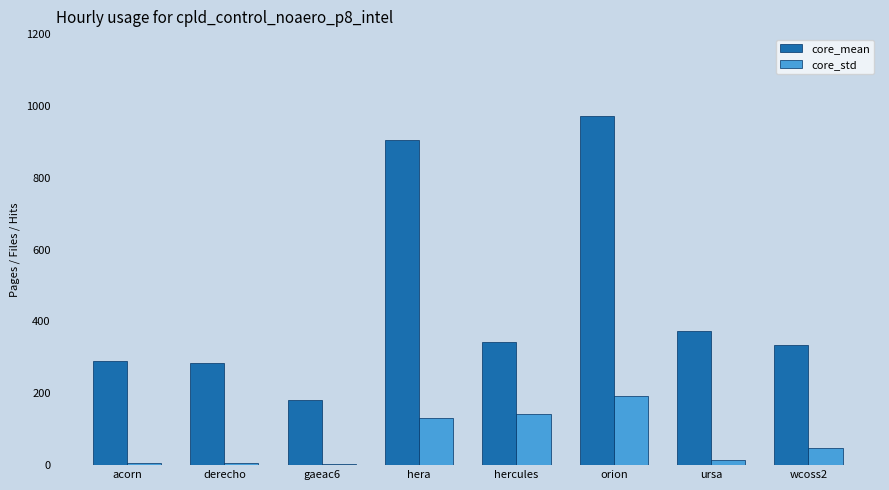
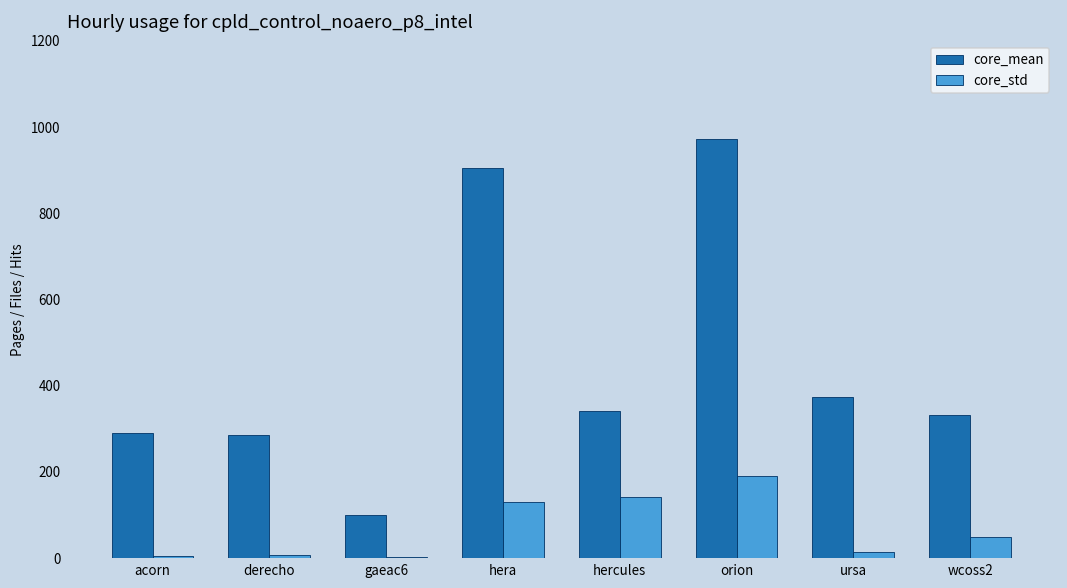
core_mean, gaeac6: 180 -> 100
